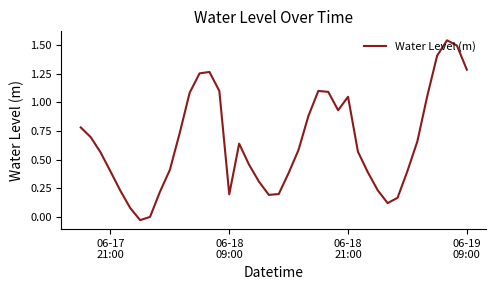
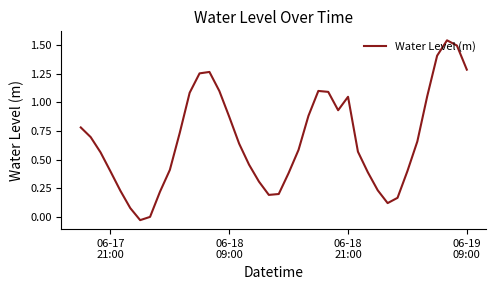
06-18 09:00: 0.20 -> 0.87
